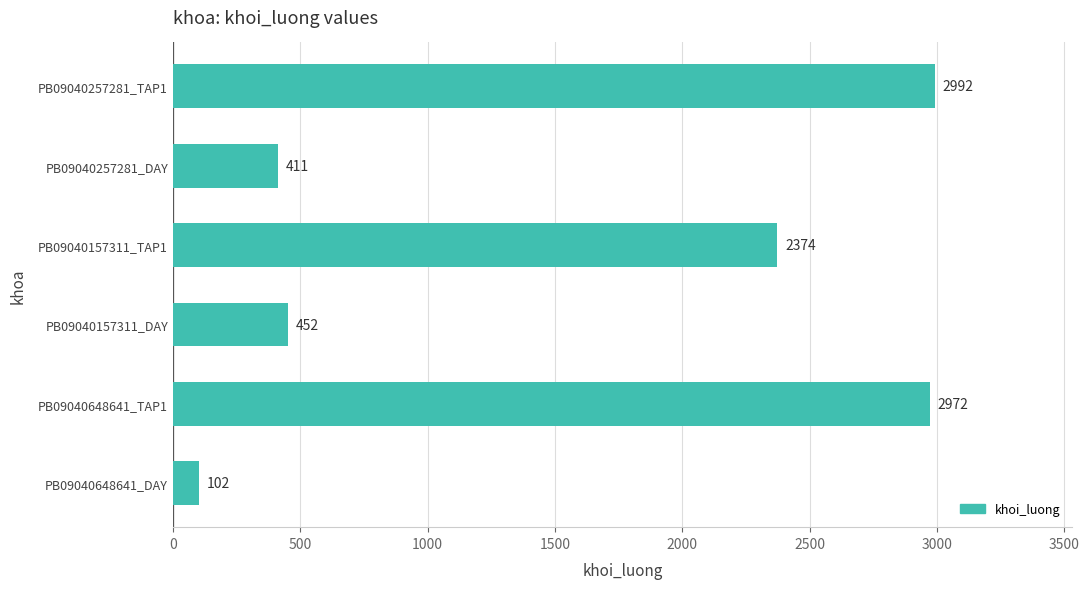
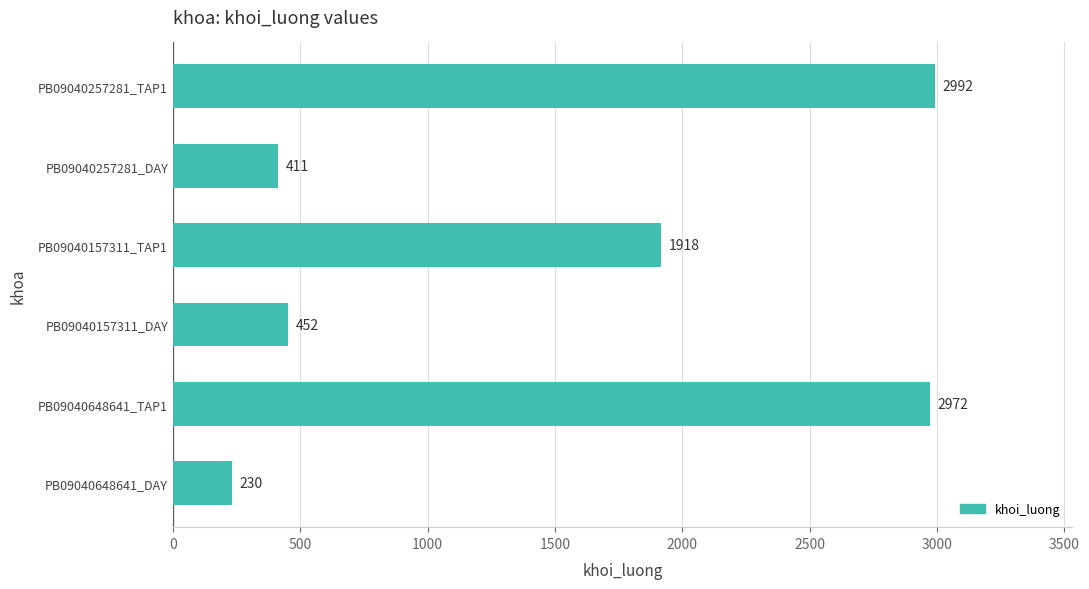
PB09040157311_TAP1: 2374 -> 1918
PB09040648641_DAY: 102 -> 230
